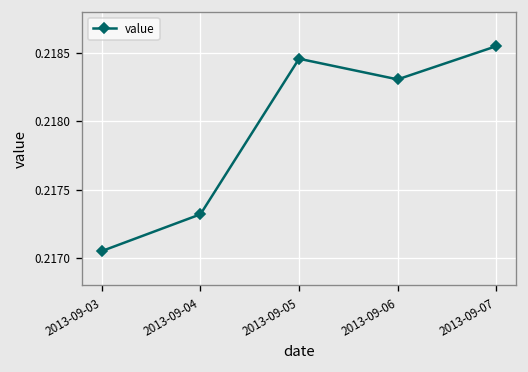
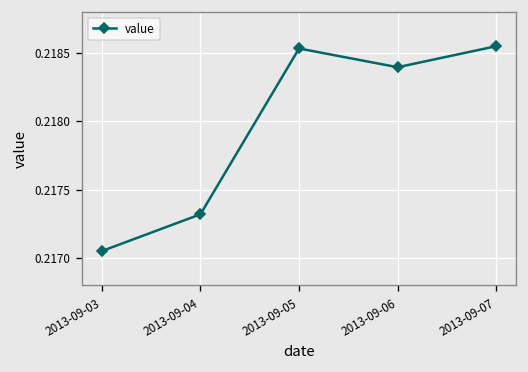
2013-09-05: 0.21846 -> 0.21853
2013-09-06: 0.21831 -> 0.21840
